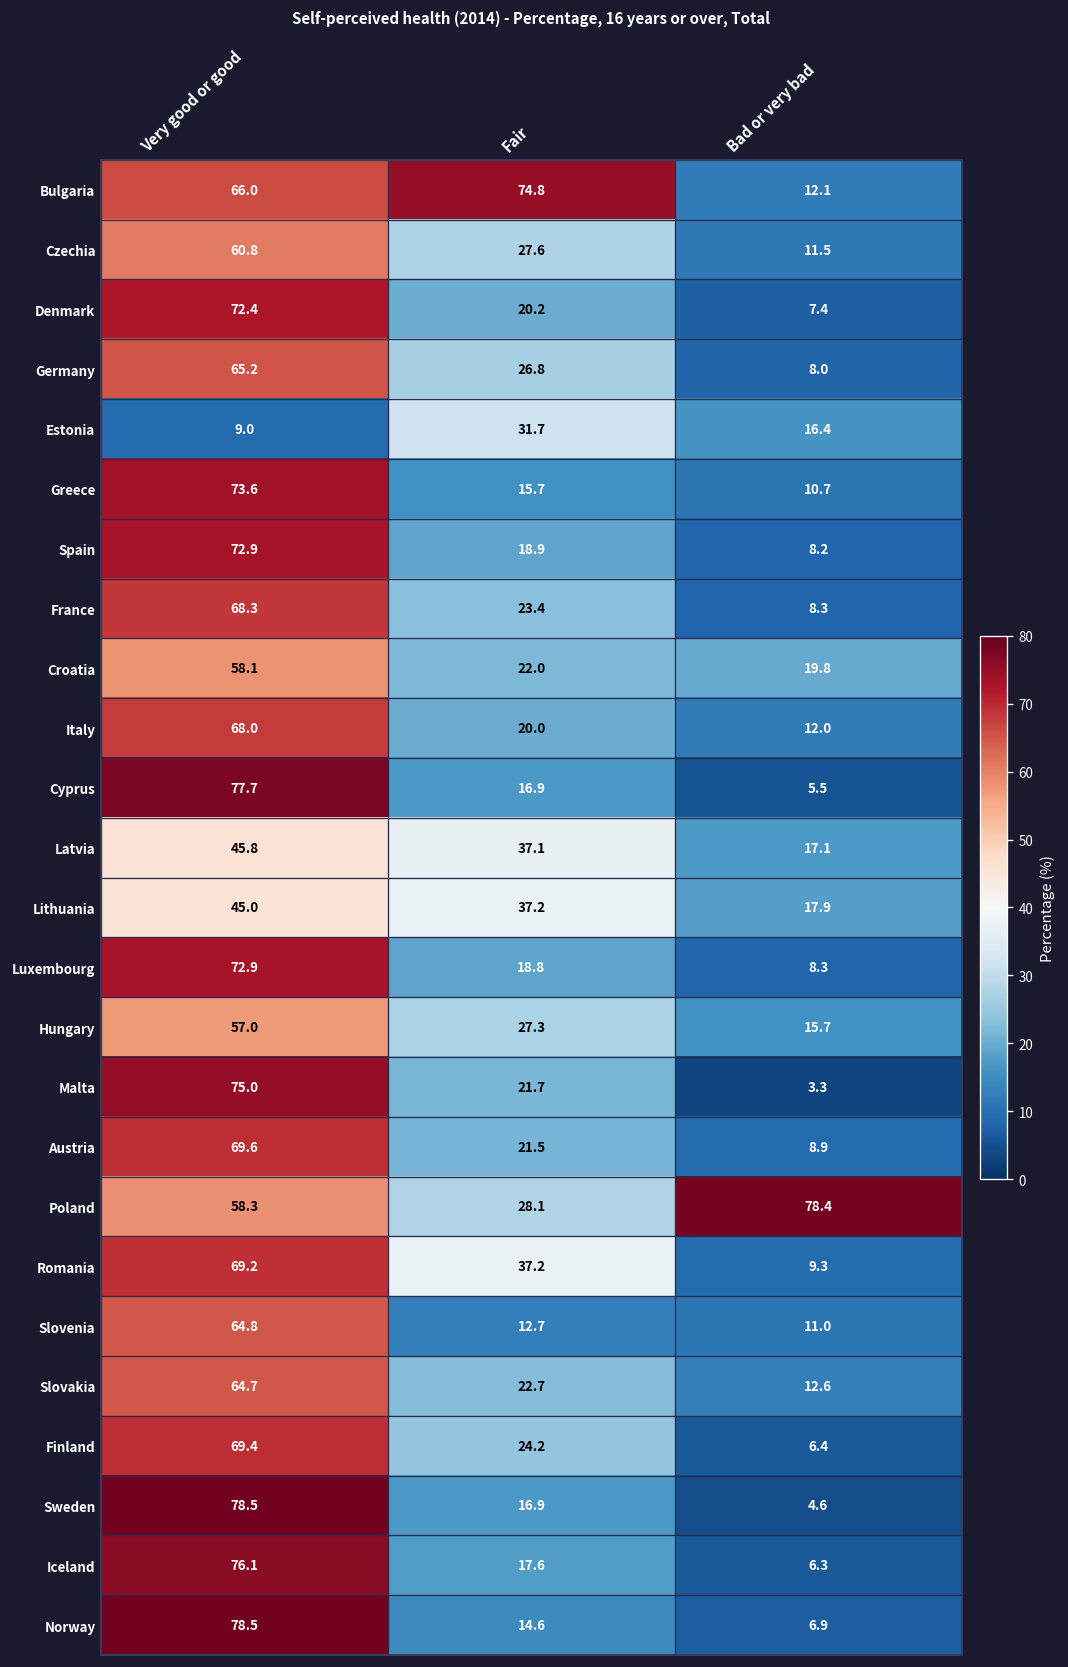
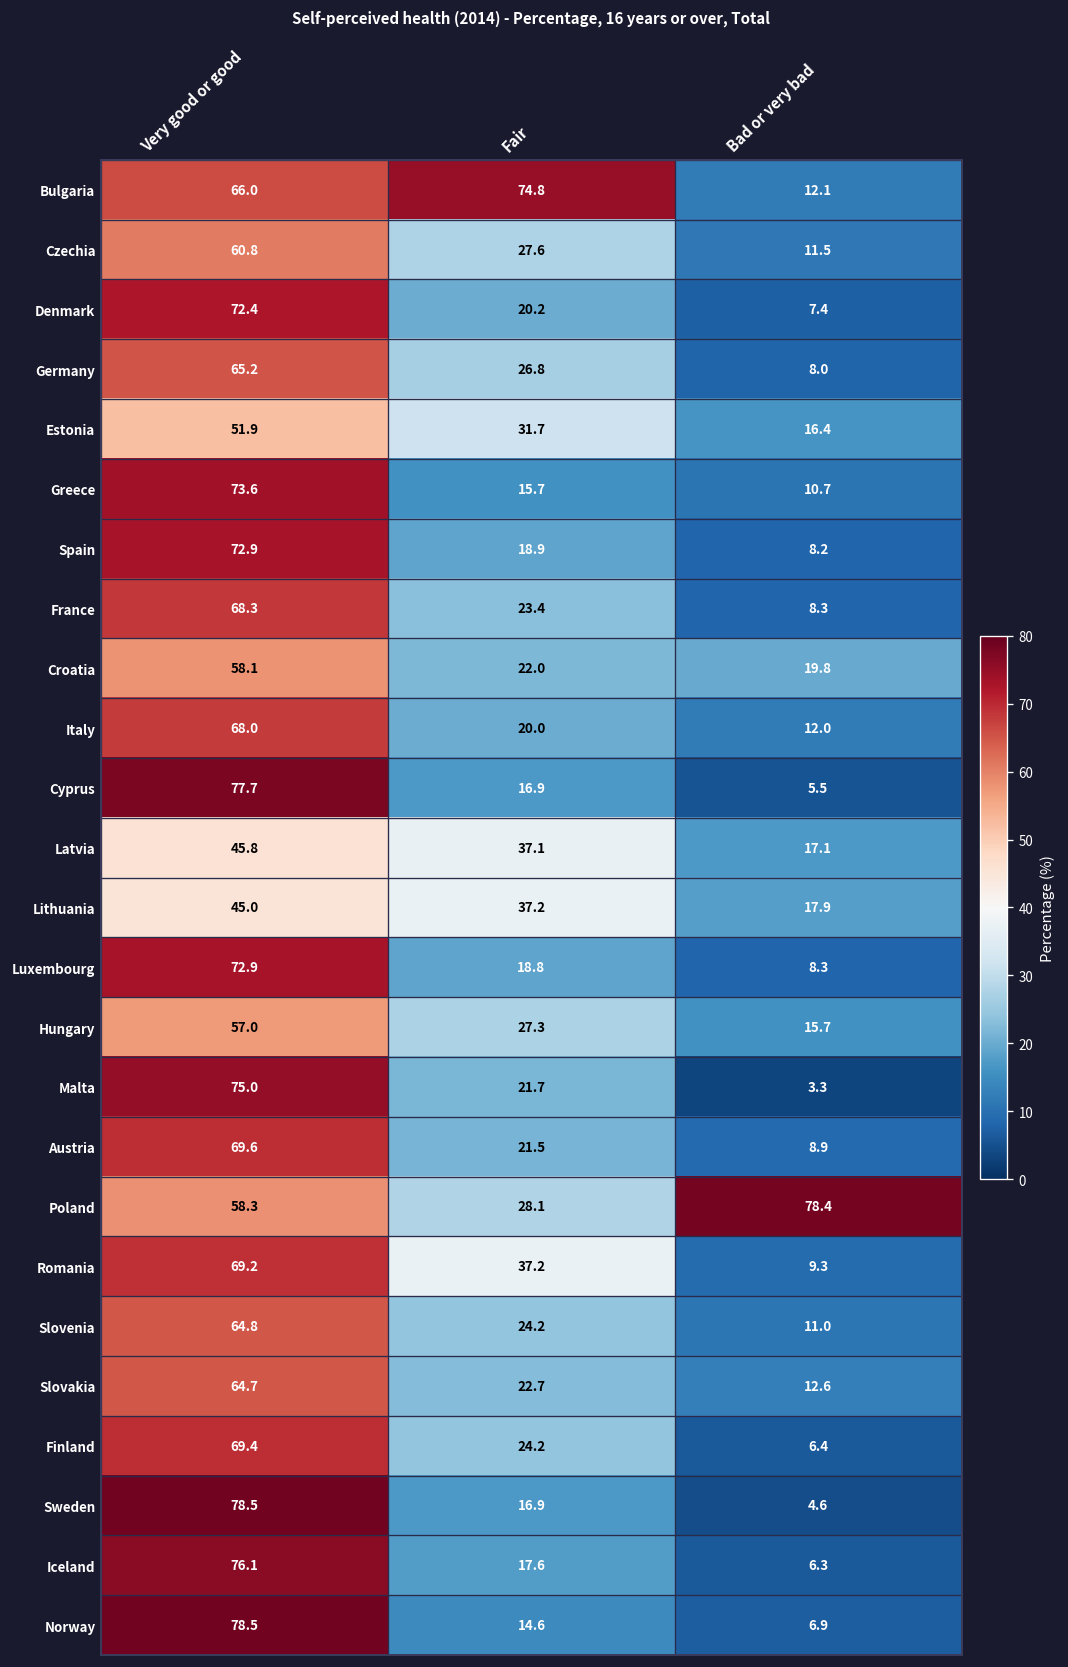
Estonia, Very good or good: 9.0 -> 51.9
Slovenia, Fair: 12.7 -> 24.2
